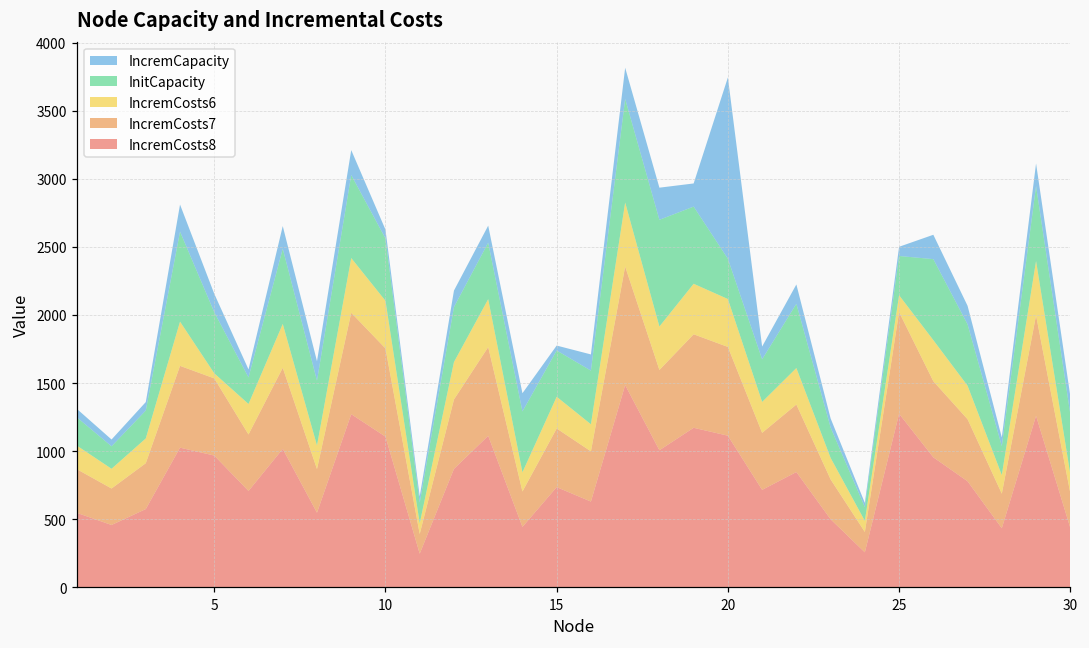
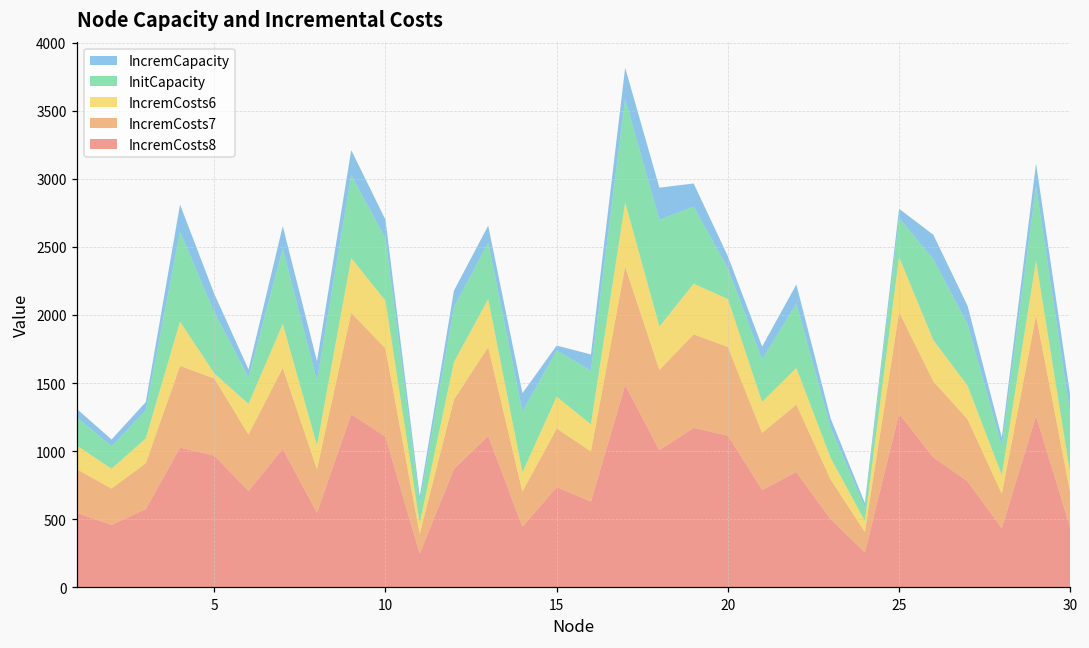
IncremCapacity, 10: 60 -> 140
InitCapacity, 20: 300 -> 230
IncremCapacity, 20: 1330 -> 90
IncremCosts6, 25: 120 -> 400
